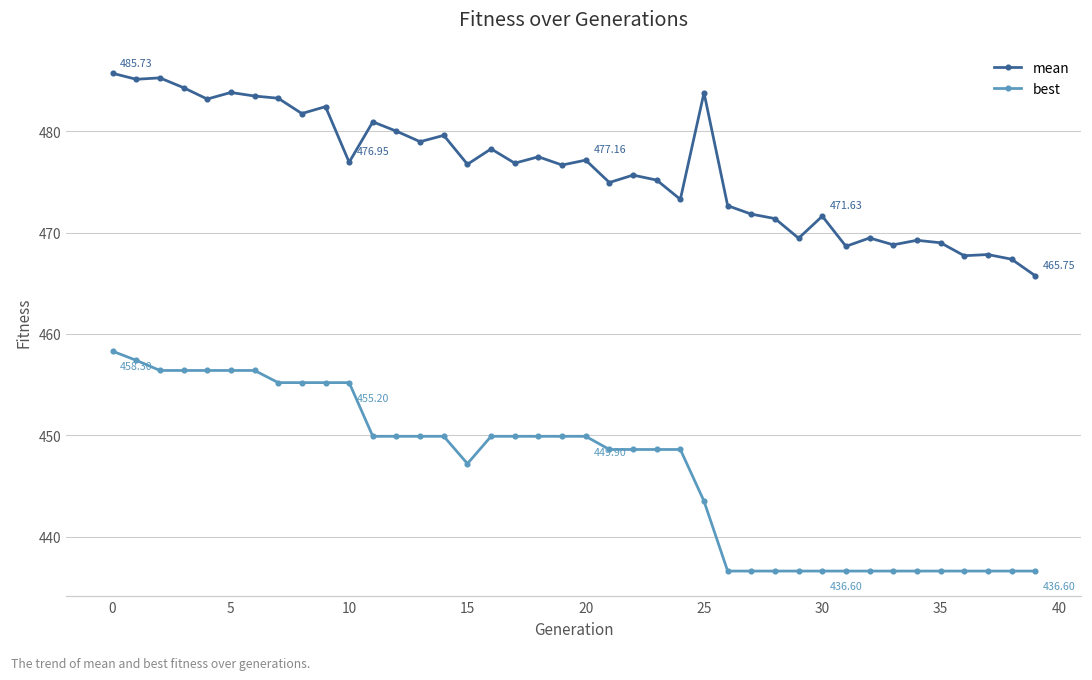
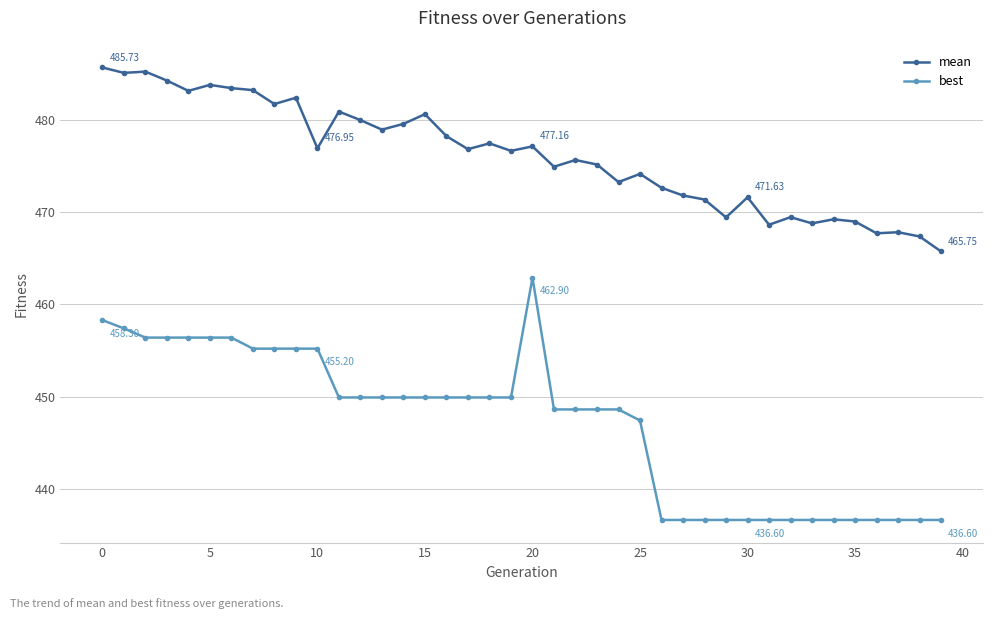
mean, 15: 477 -> 481
best, 15: 447 -> 450
best, 20: 449.90 -> 462.90
mean, 25: 484 -> 474
best, 25: 444 -> 447
